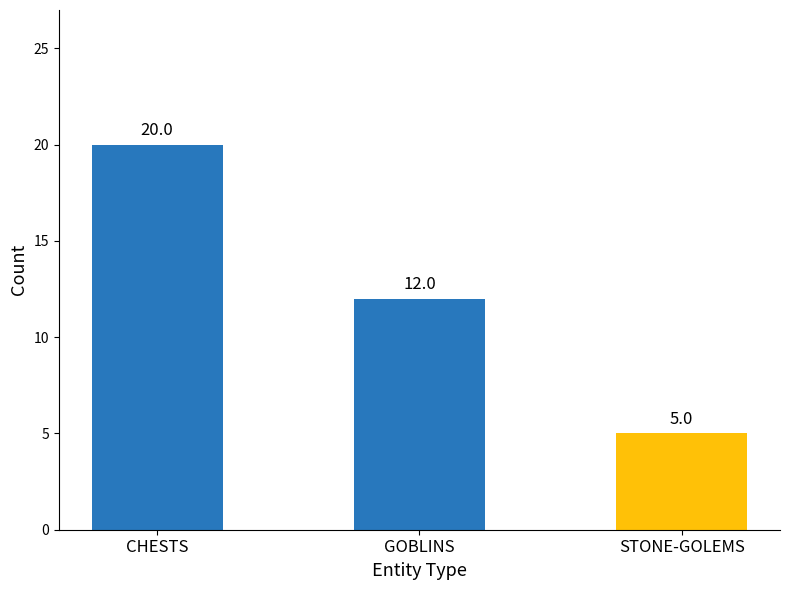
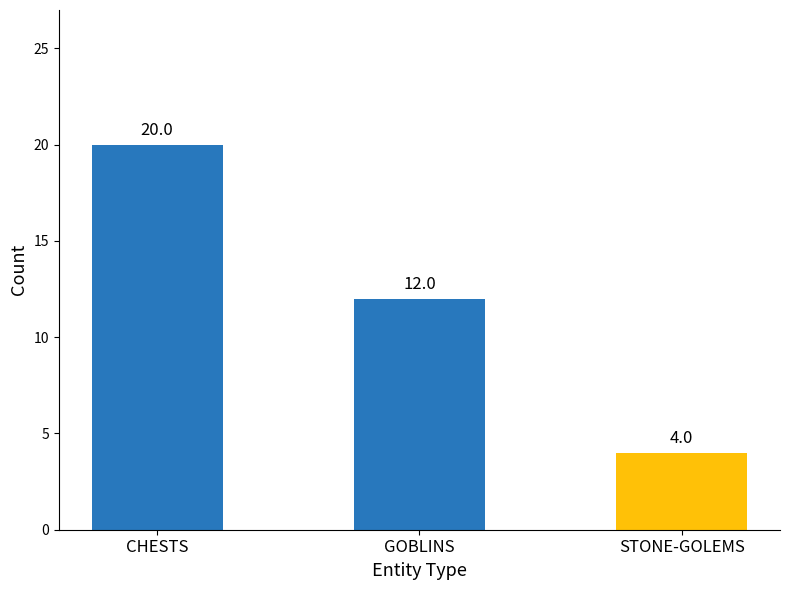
STONE-GOLEMS: 5.0 -> 4.0
